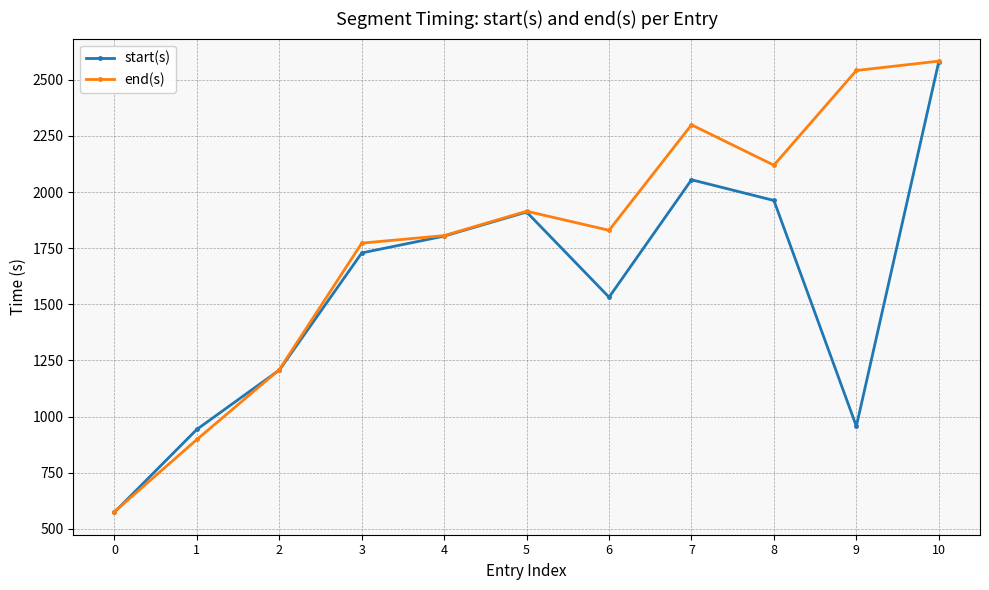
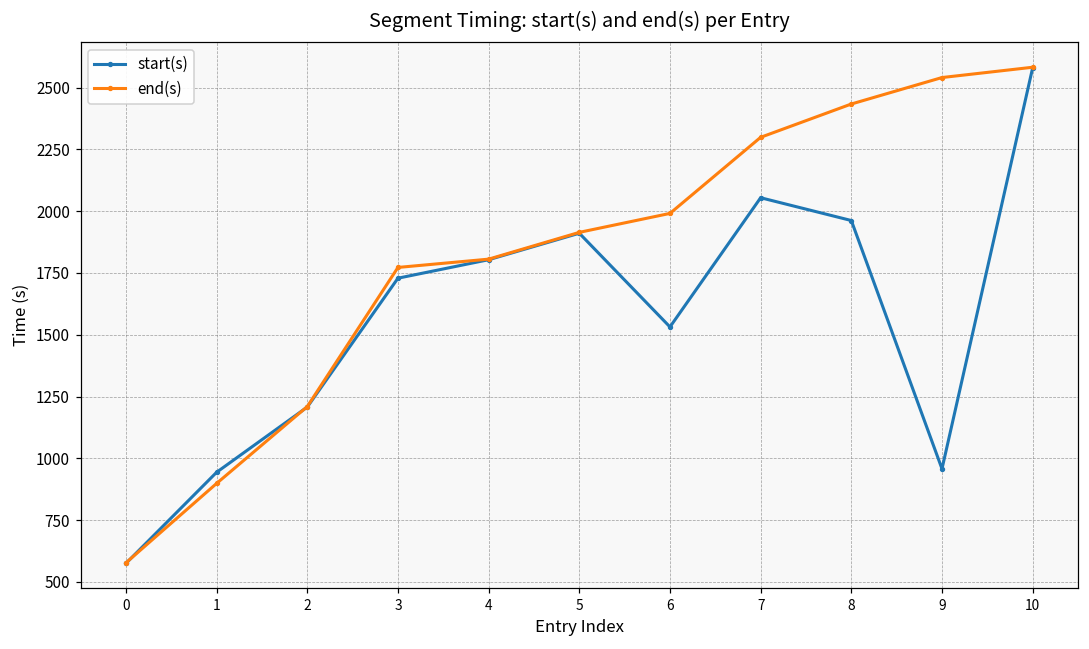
end(s), 6: 1830 -> 1990
end(s), 8: 2120 -> 2430
